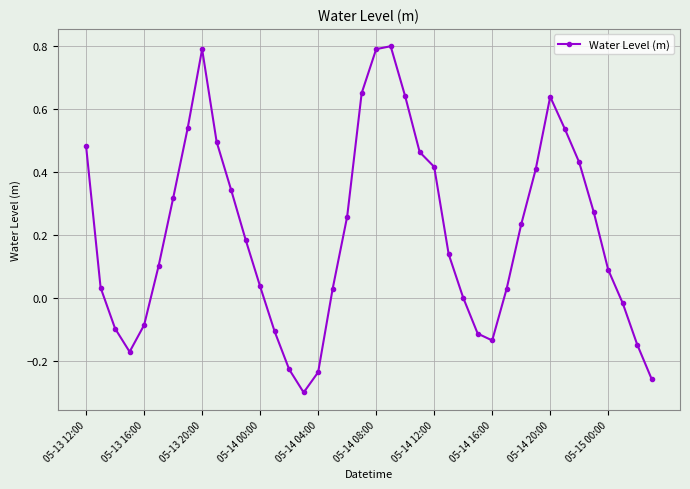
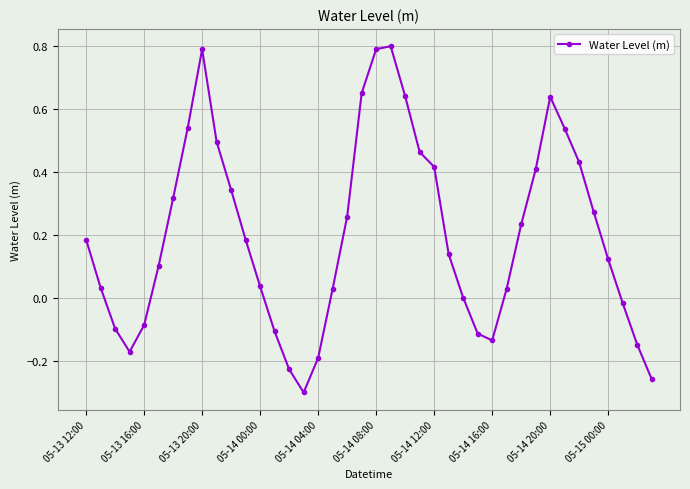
05-13 12:00: 0.48 -> 0.19
05-14 04:00: -0.24 -> -0.19
05-15 00:00: 0.09 -> 0.12
